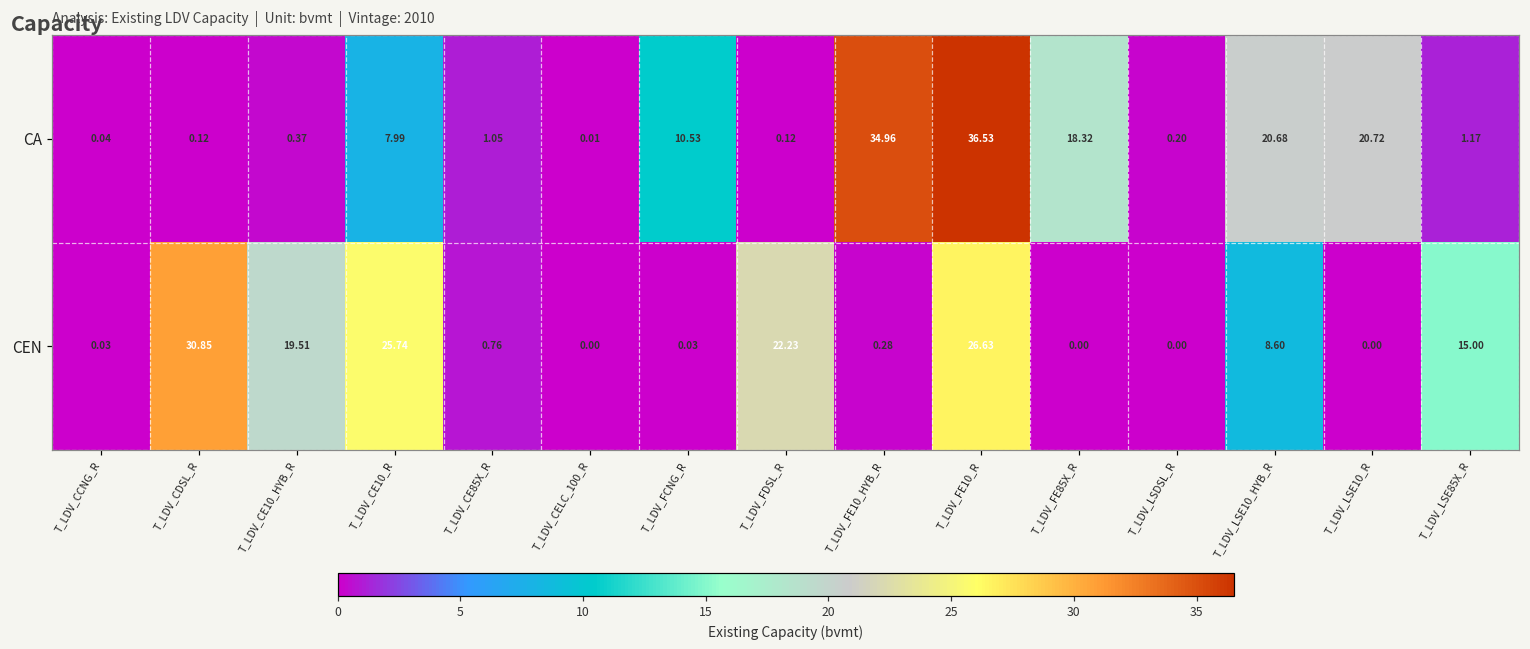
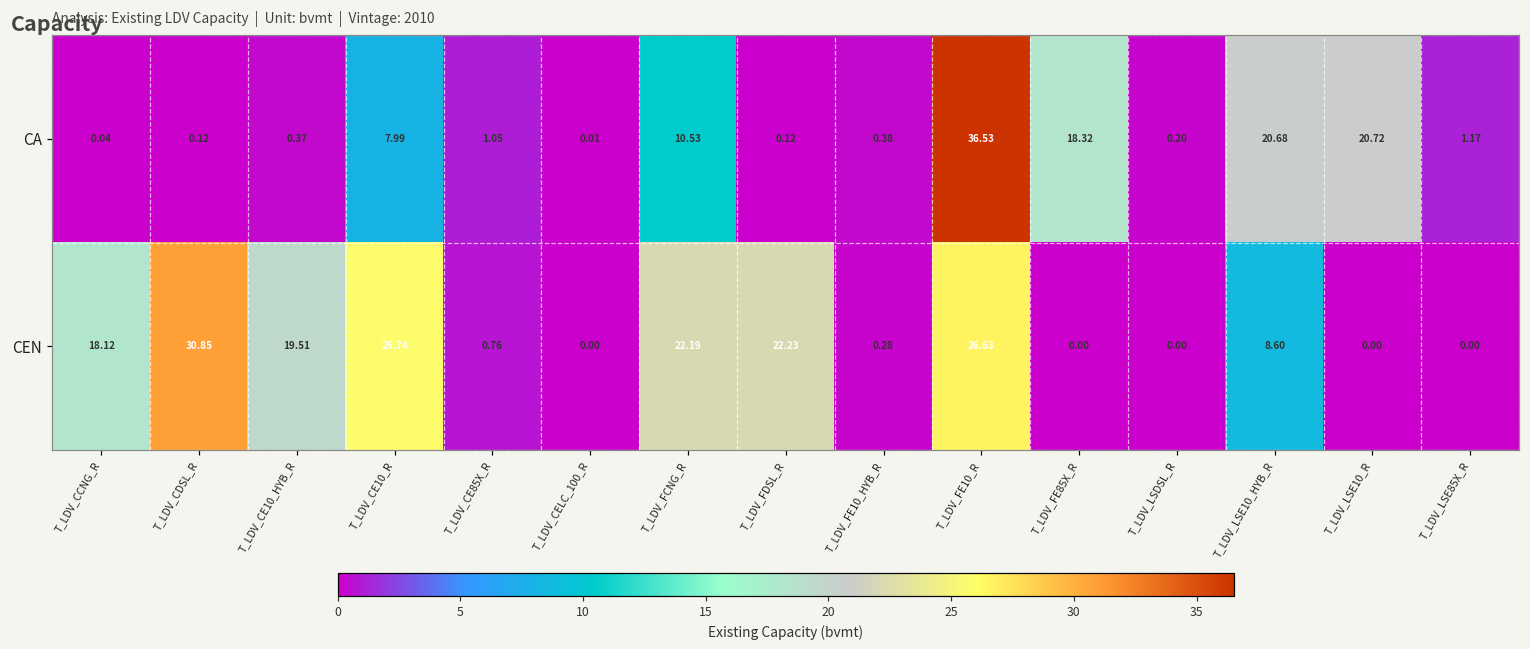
CA, T_LDV_FE10_HYB_R: 34.96 -> 0.38
CEN, T_LDV_CCNG_R: 0.03 -> 18.12
CEN, T_LDV_FCNG_R: 0.03 -> 22.19
CEN, T_LDV_LSE85X_R: 15.00 -> 0.00
